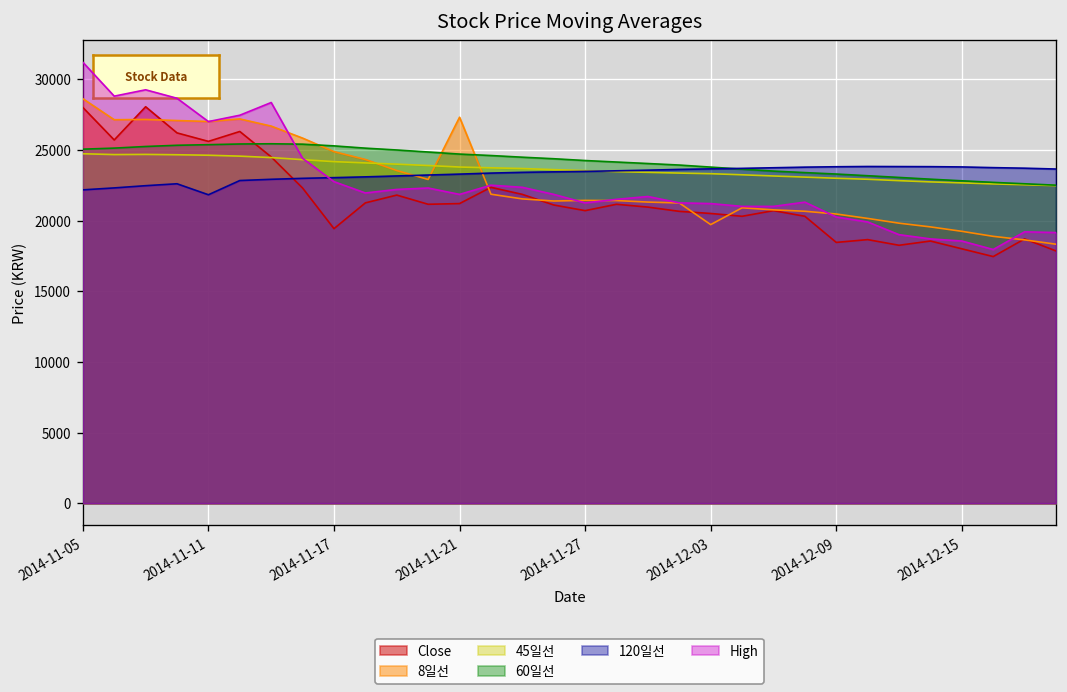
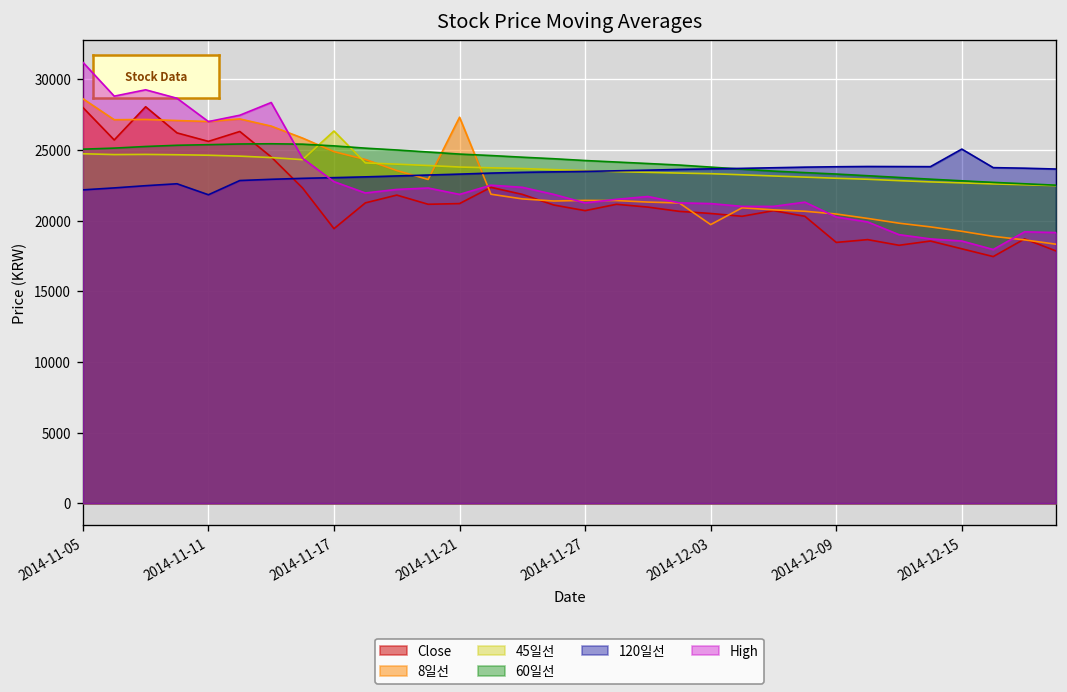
45일선, 2014-11-17: 24200 -> 26300
120일선, 2014-12-15: 23800 -> 25100
